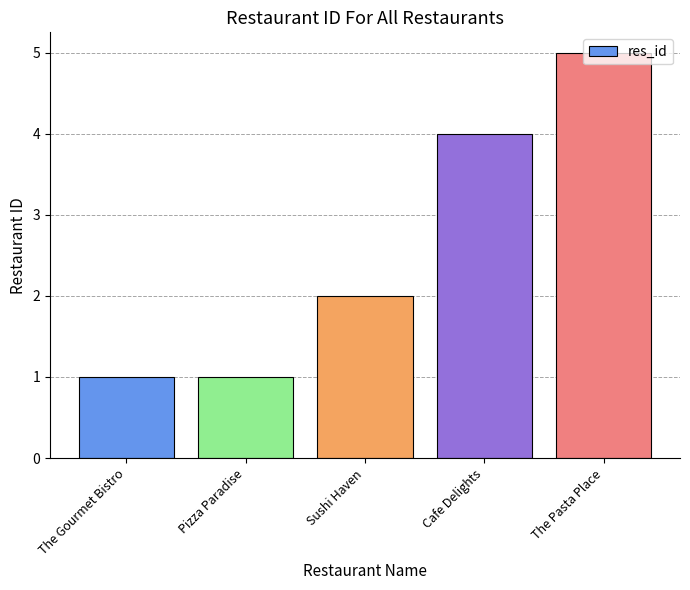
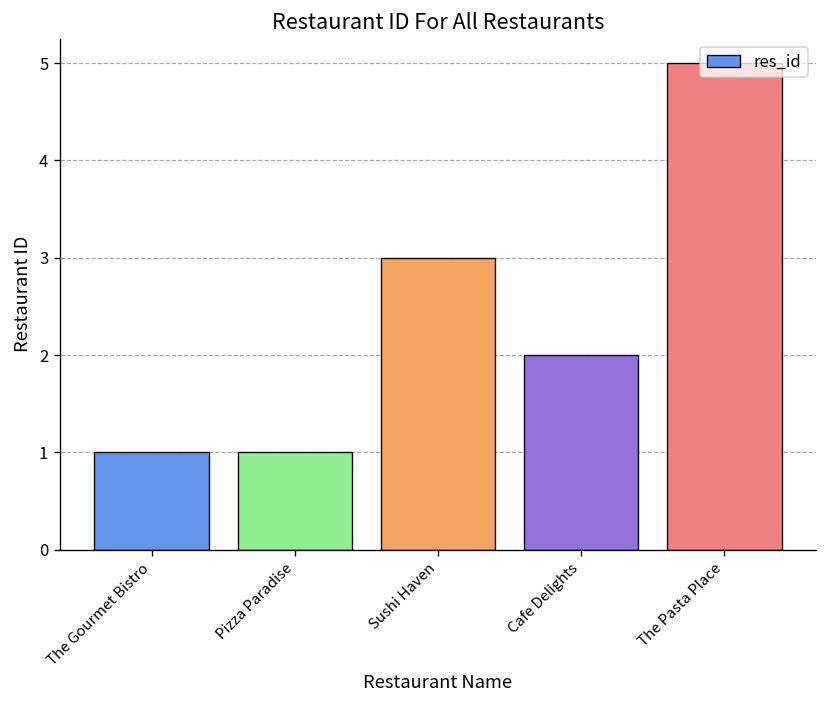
Sushi Haven: 2 -> 3
Cafe Delights: 4 -> 2
